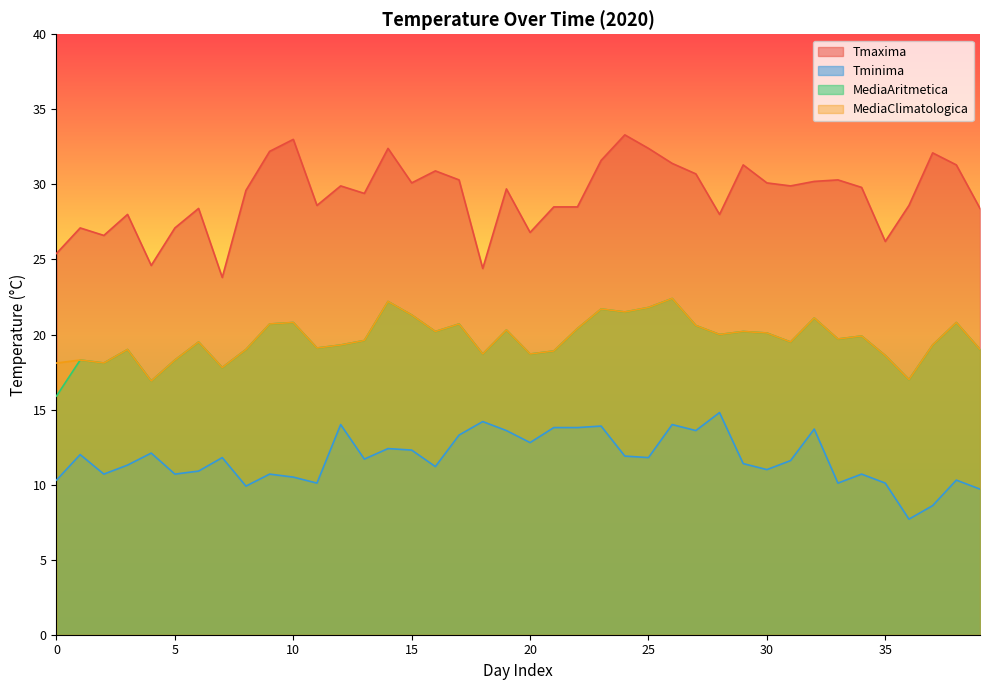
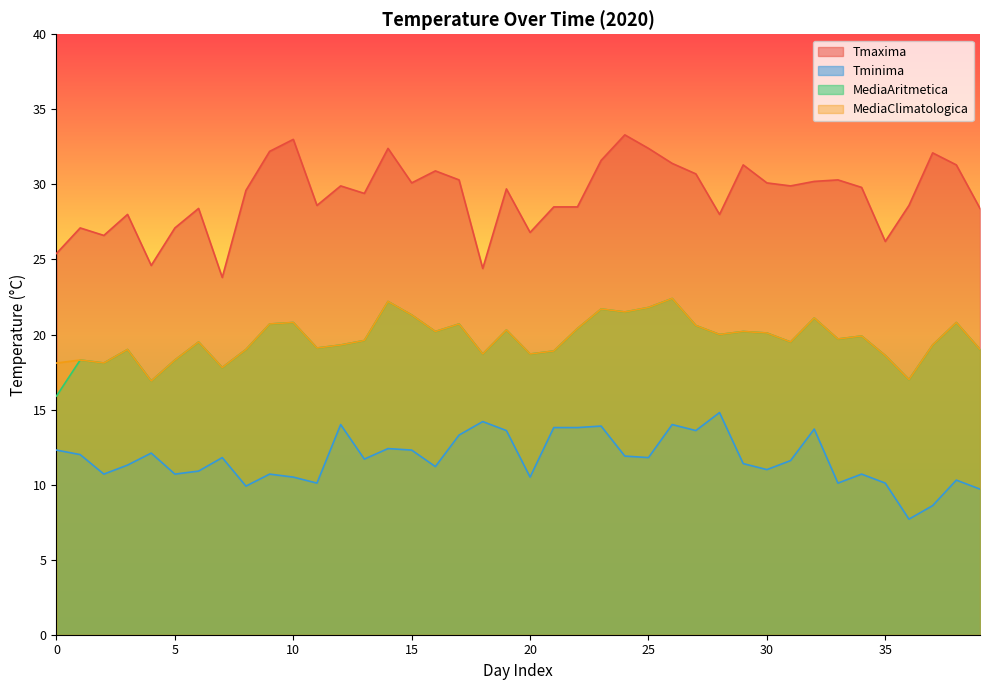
Tminima, 0: 10.3 -> 12.3
Tminima, 20: 12.8 -> 10.5
